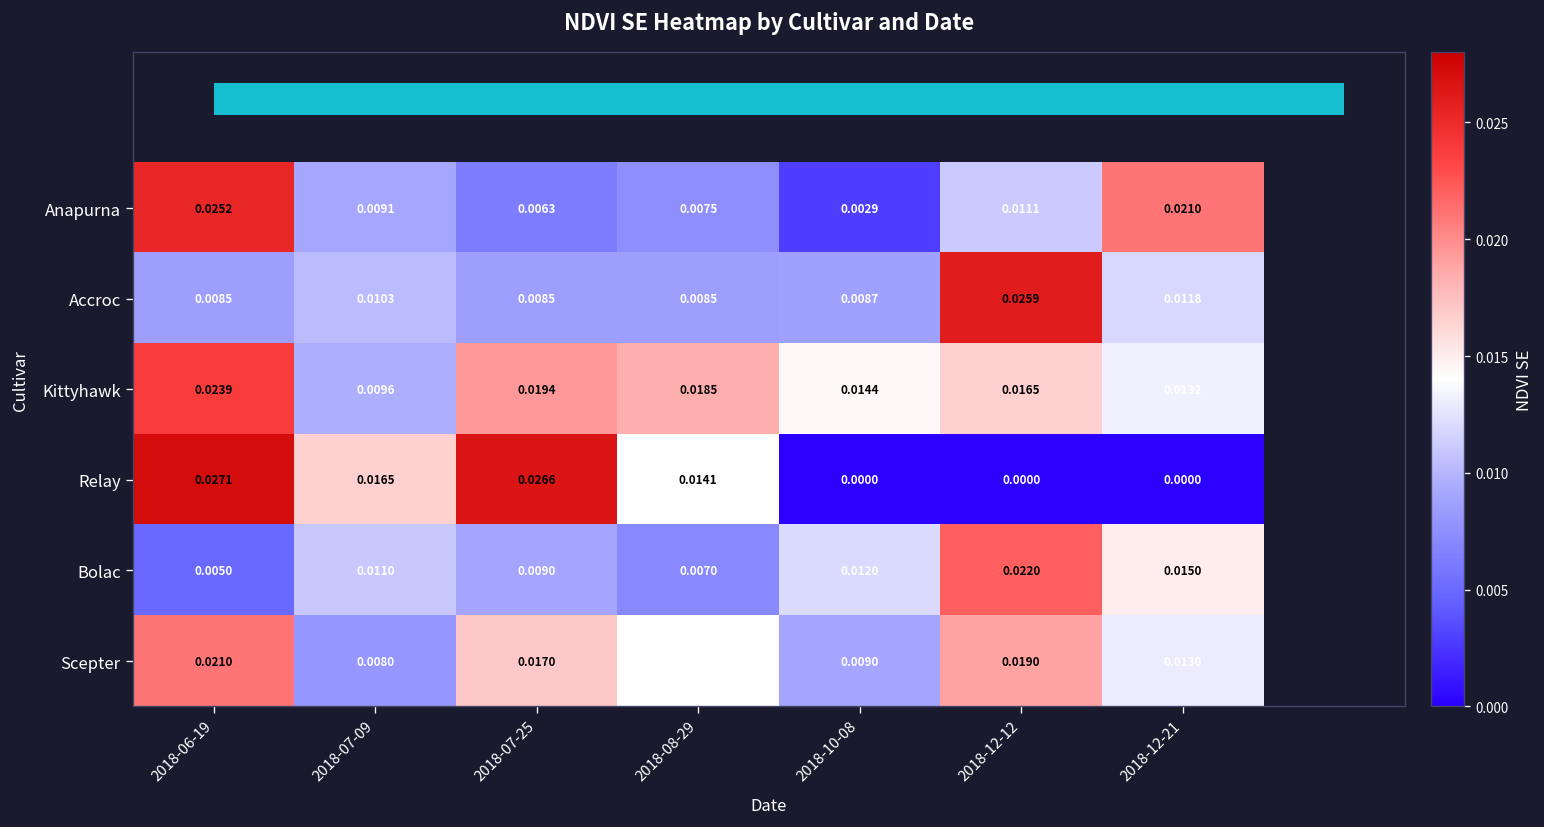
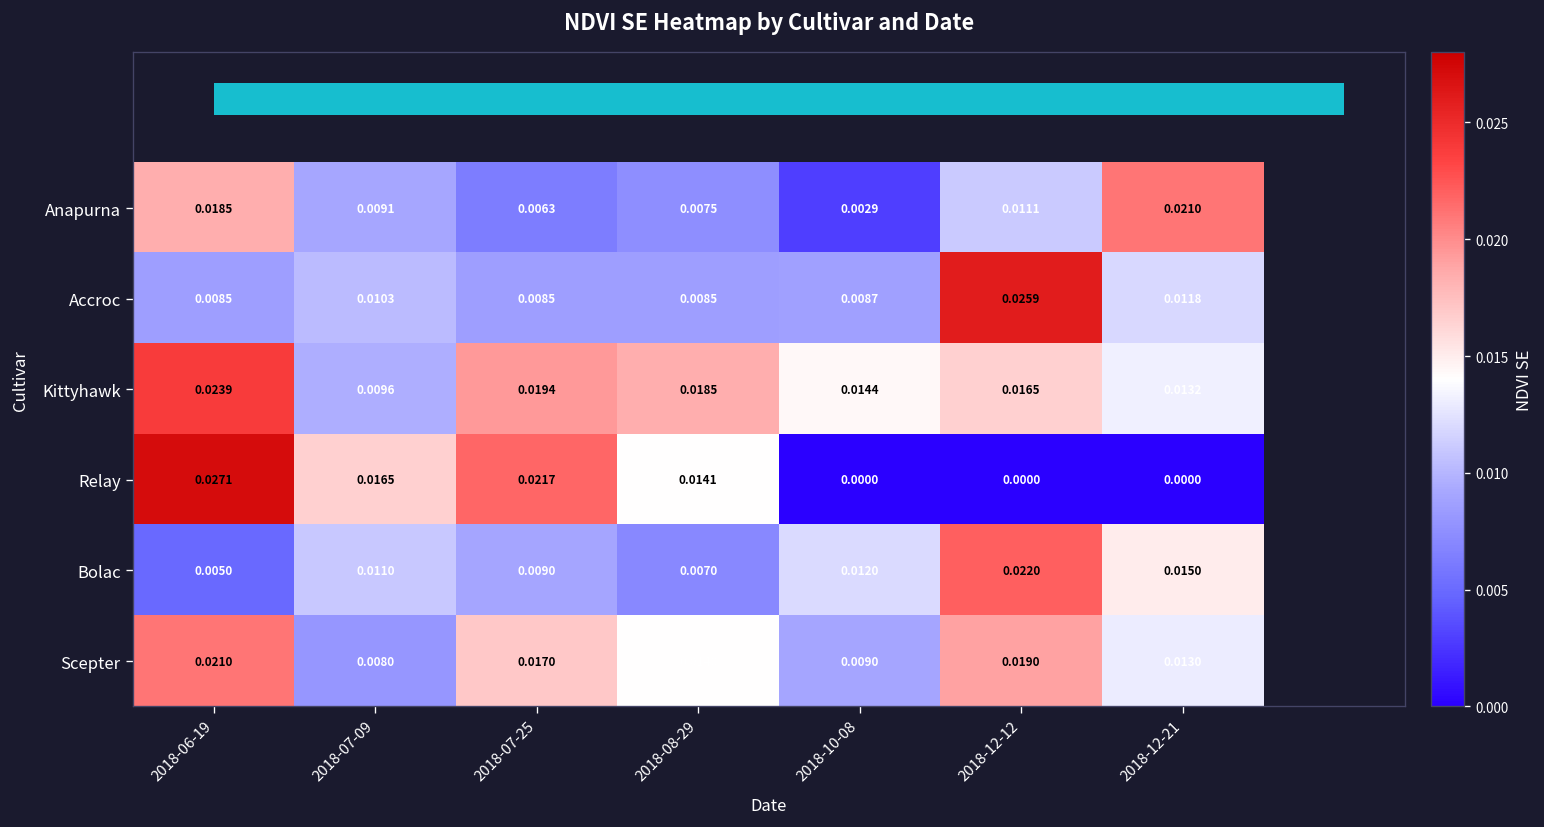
Anapurna, 2018-06-19: 0.0252 -> 0.0185
Relay, 2018-07-25: 0.0266 -> 0.0217
